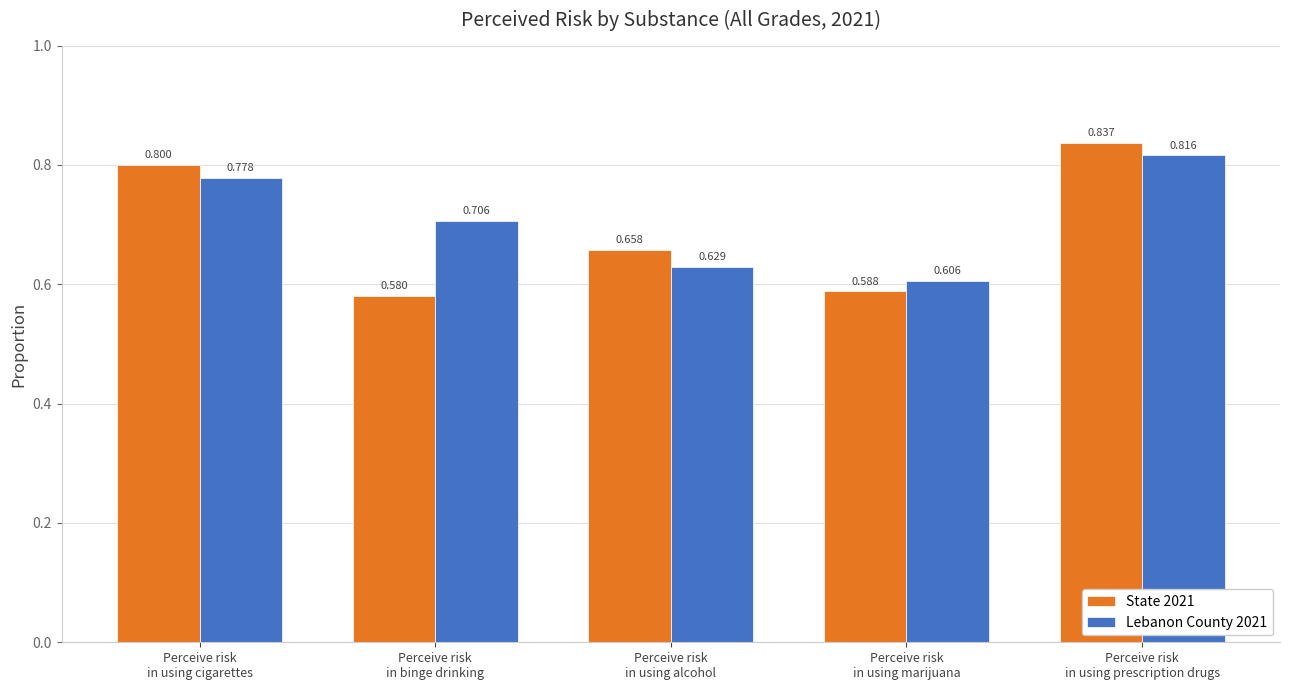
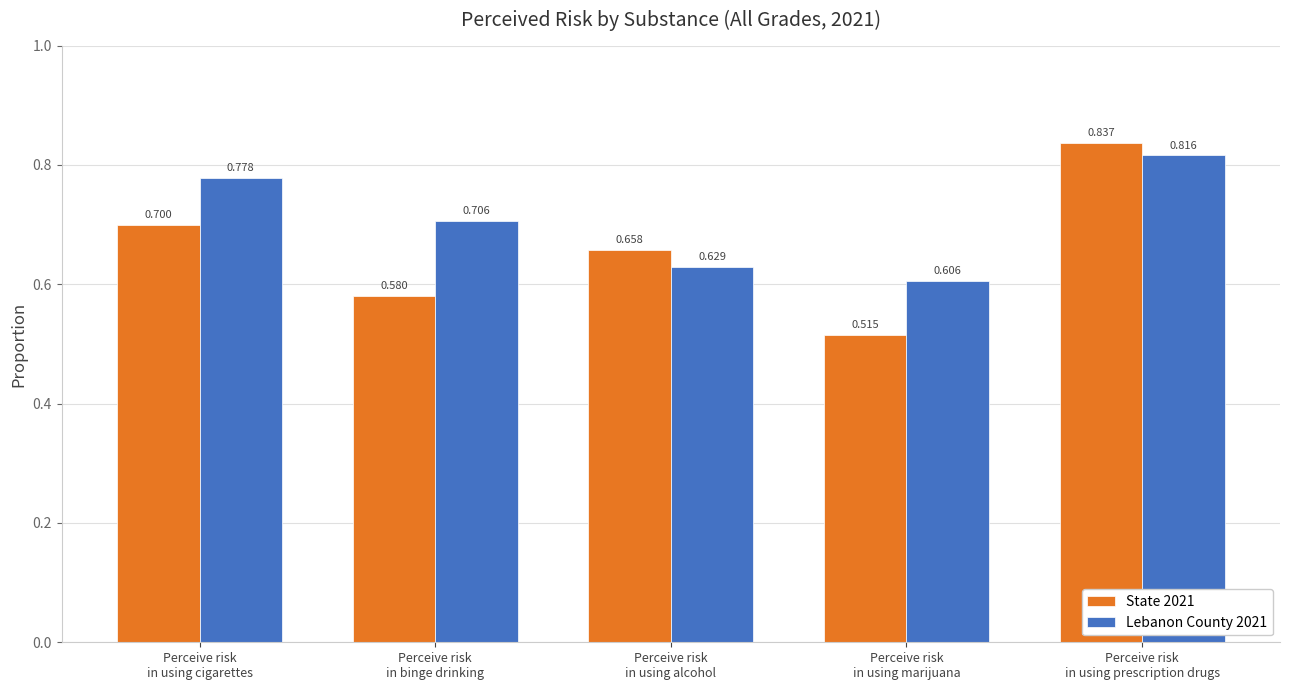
State 2021, Perceive risk in using cigarettes: 0.800 -> 0.700
State 2021, Perceive risk in using marijuana: 0.588 -> 0.515
